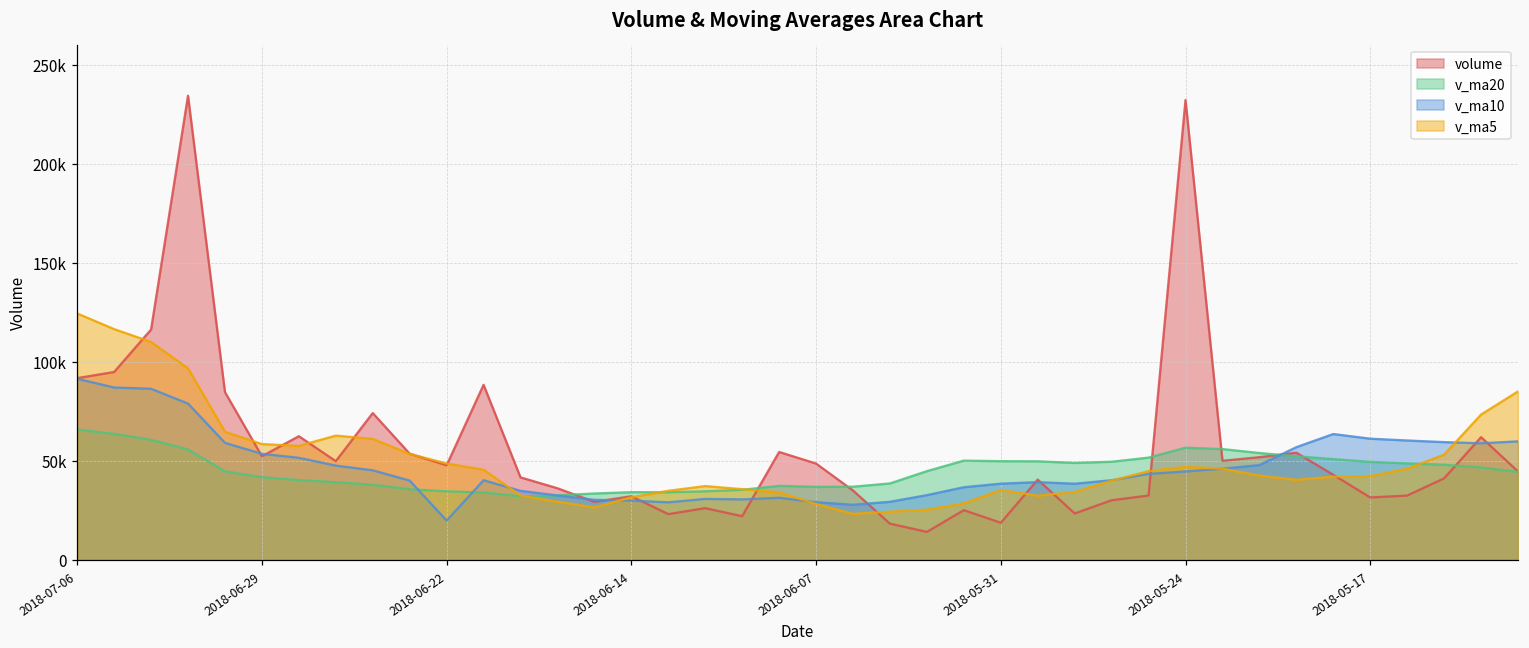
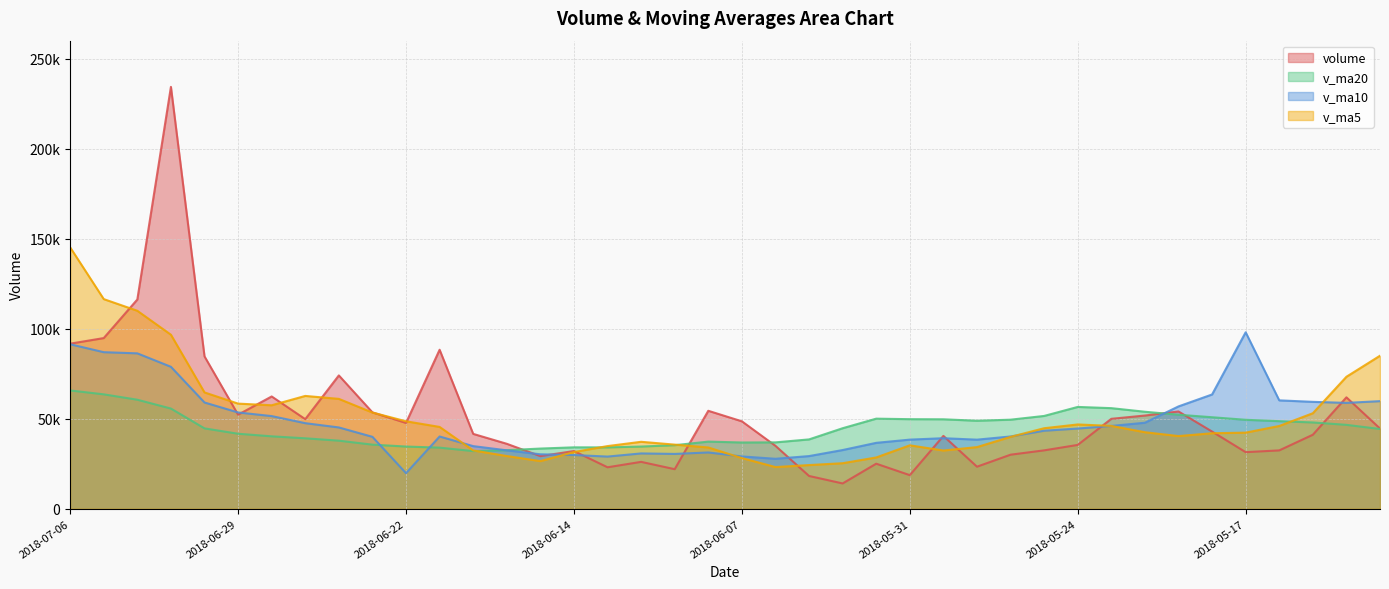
v_ma5, 2018-07-06: 124000 -> 145000
volume, 2018-05-24: 232000 -> 35000
v_ma10, 2018-05-17: 61000 -> 98000
